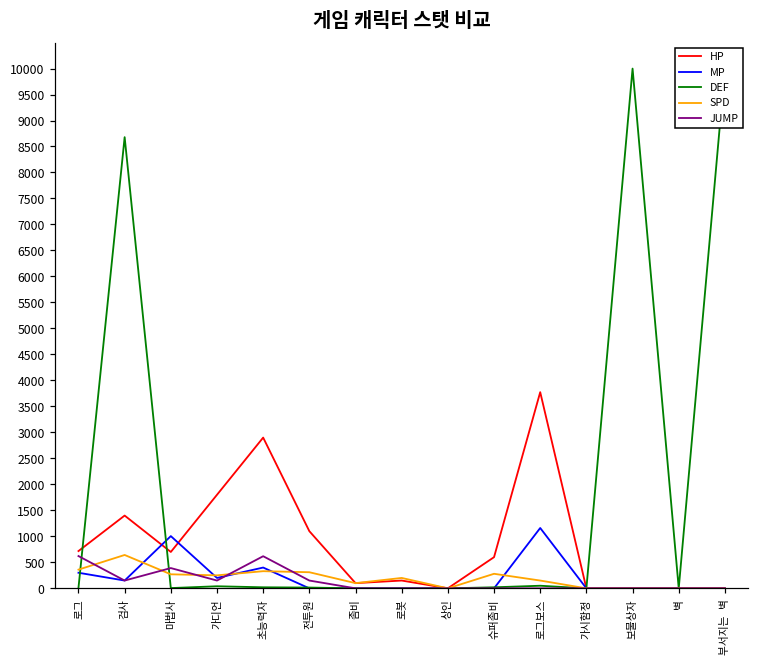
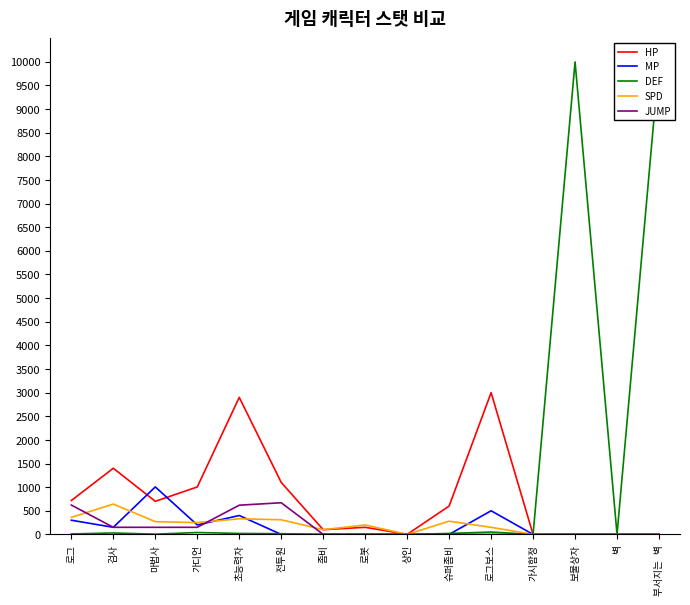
DEF, 검사: 8700 -> 0
JUMP, 마법사: 400 -> 200
HP, 가디언: 1800 -> 1000
JUMP, 전투원: 200 -> 700
HP, 로그보스: 3800 -> 3000
MP, 로그보스: 1200 -> 500
